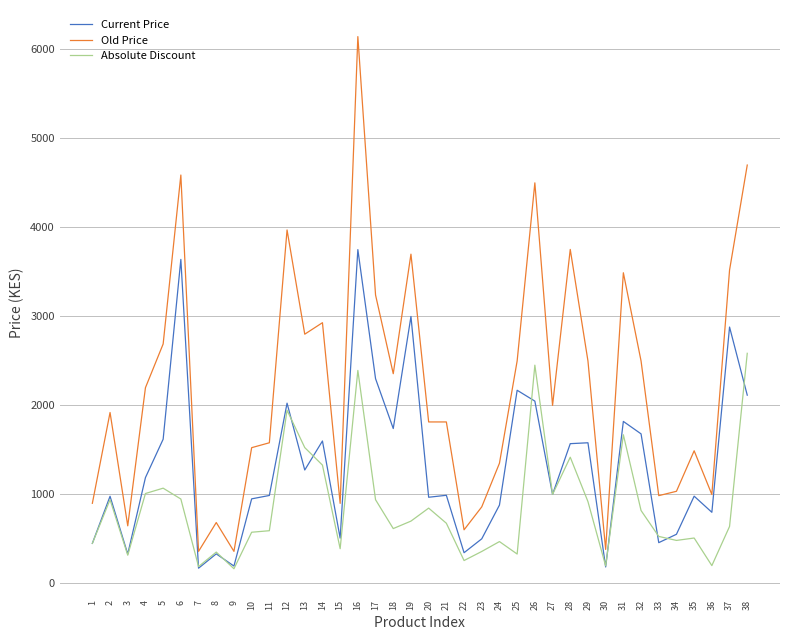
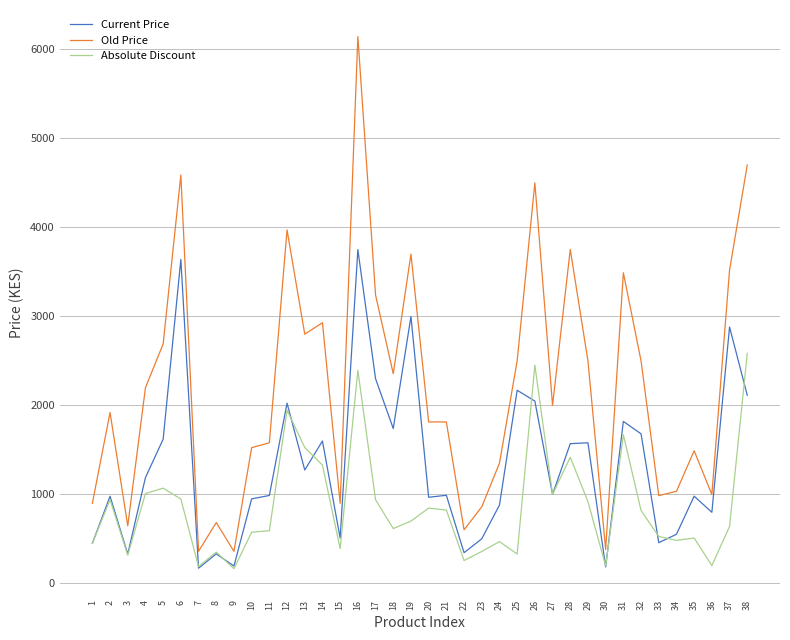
Absolute Discount, 21: 700 -> 800
